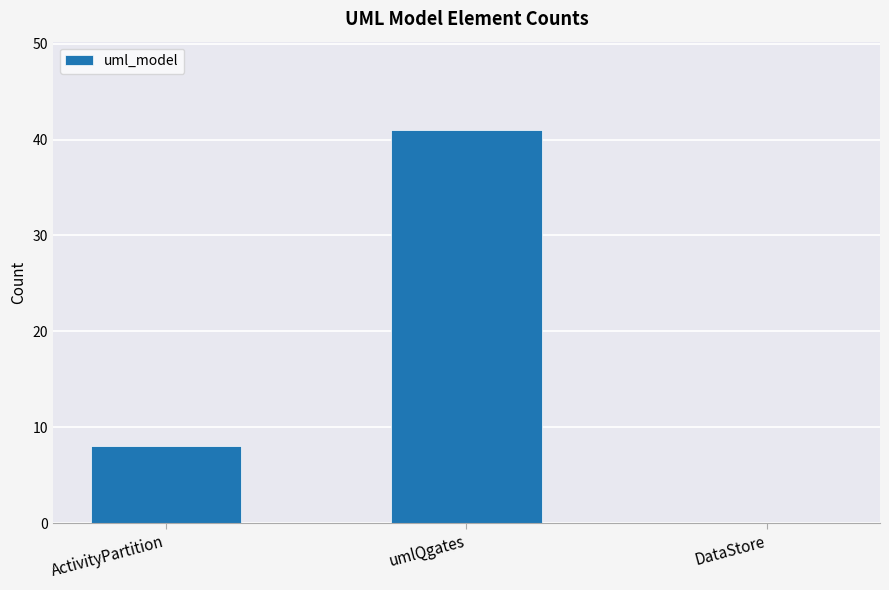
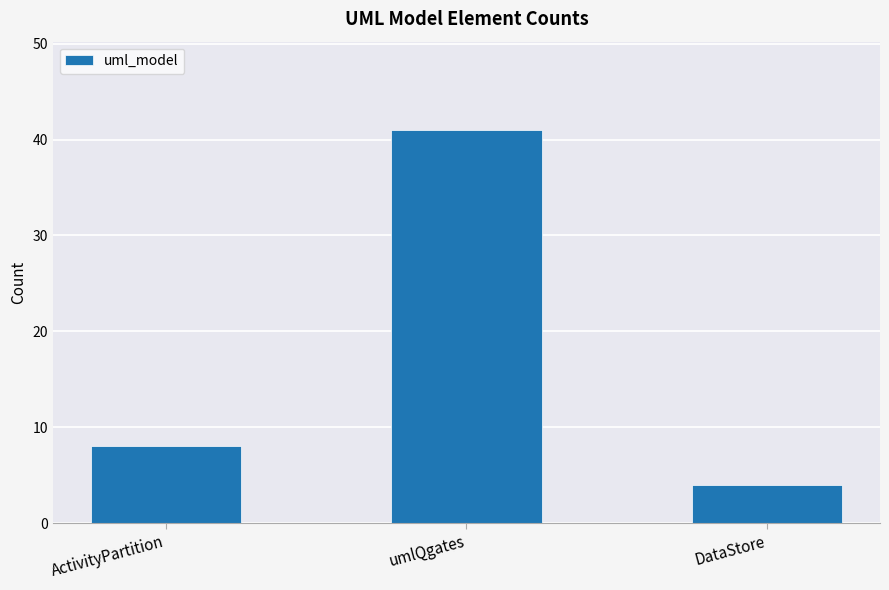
DataStore: 0 -> 4
